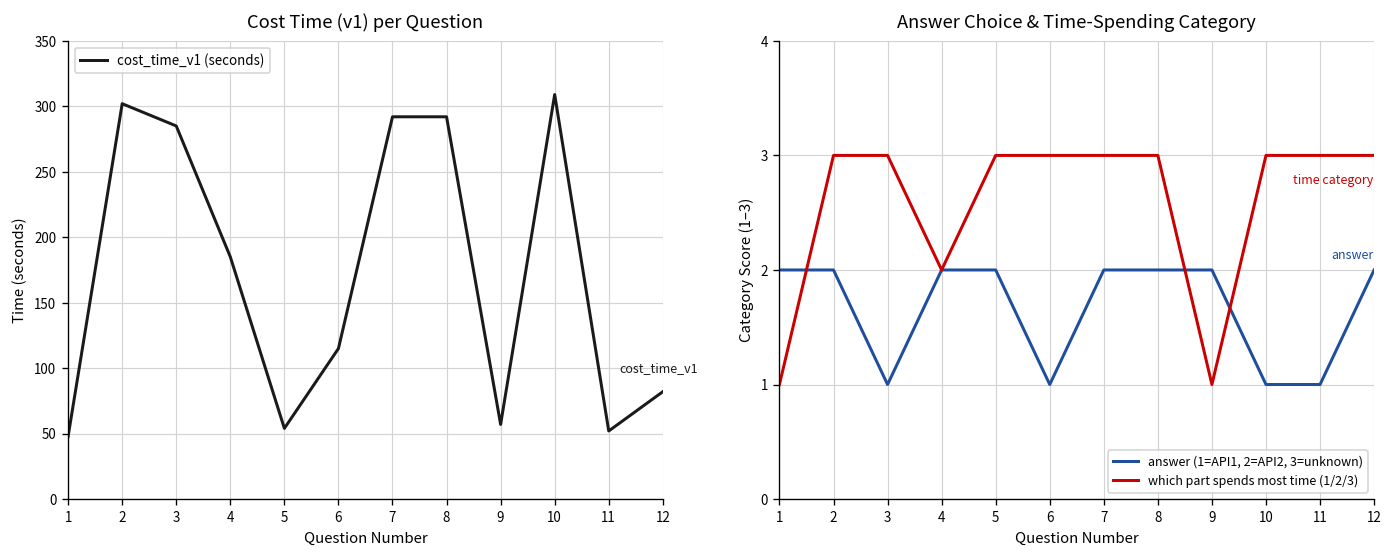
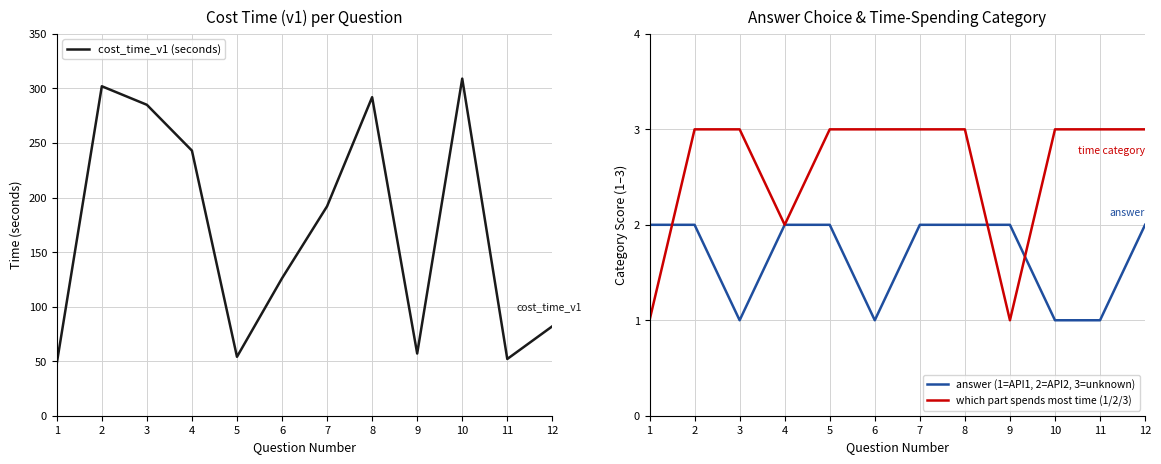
Cost Time (v1) per Question, 4: 185 -> 243
Cost Time (v1) per Question, 6: 115 -> 126
Cost Time (v1) per Question, 7: 292 -> 192
